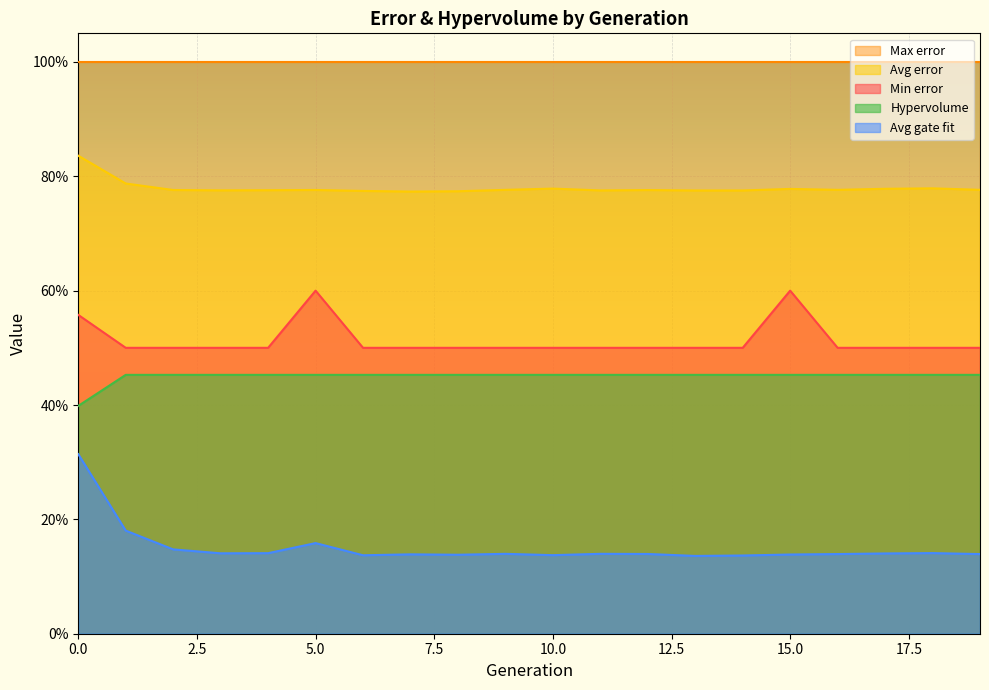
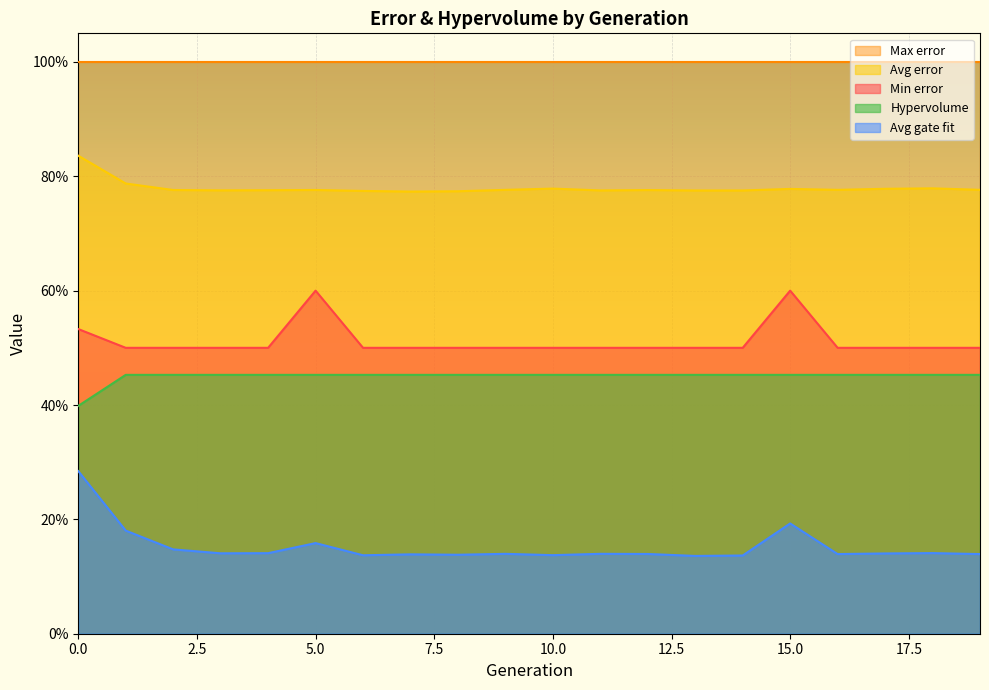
Min error, 0.0: 56% -> 53%
Avg gate fit, 0.0: 31% -> 28%
Avg gate fit, 15.0: 14% -> 19%
